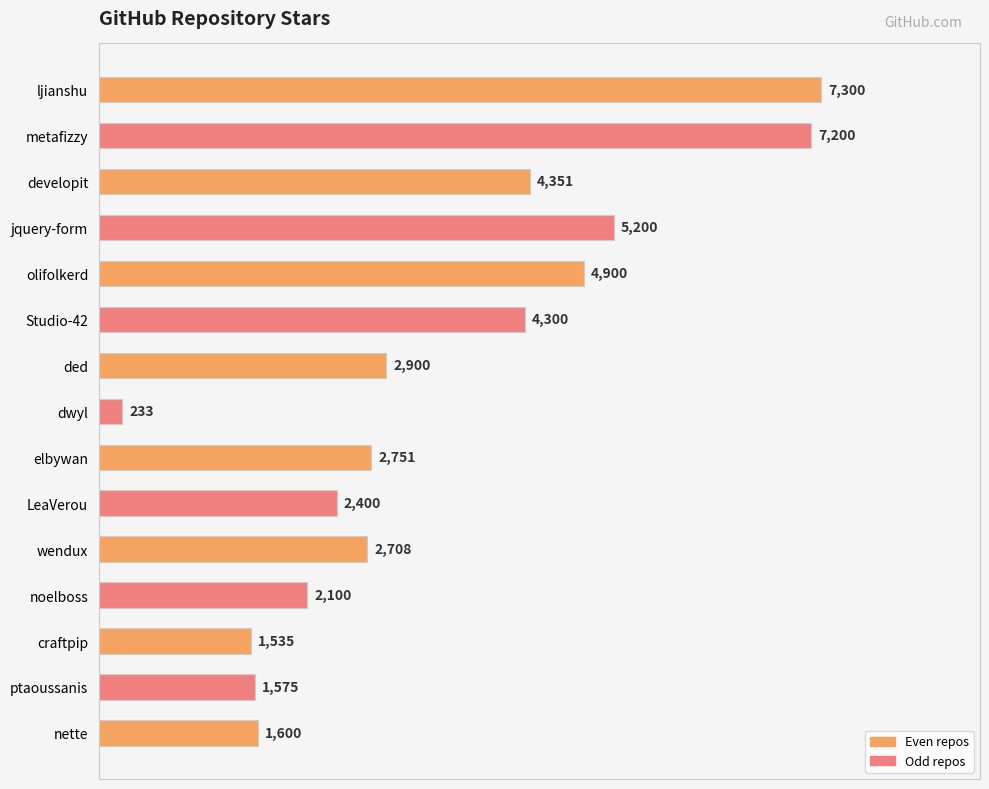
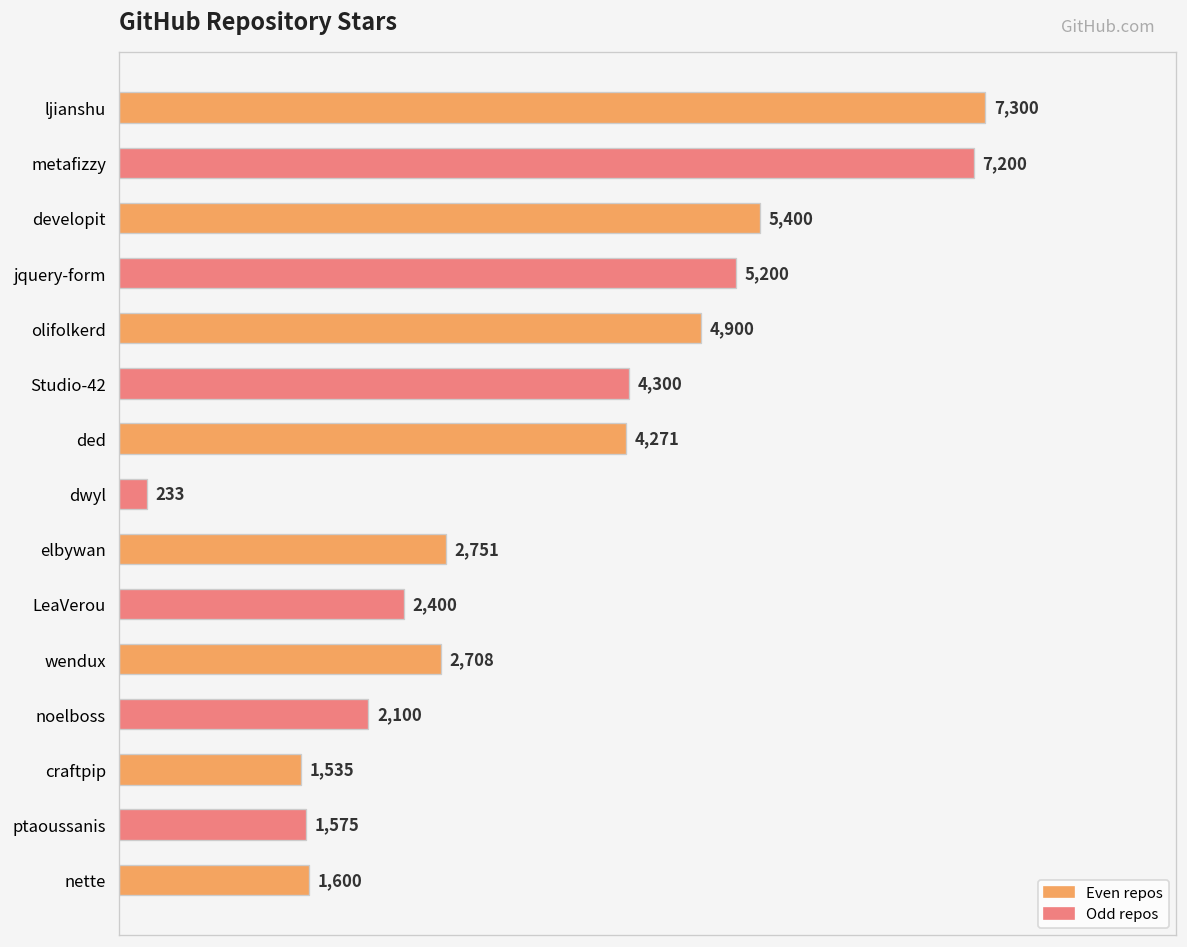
developit: 4,351 -> 5,400
ded: 2,900 -> 4,271
